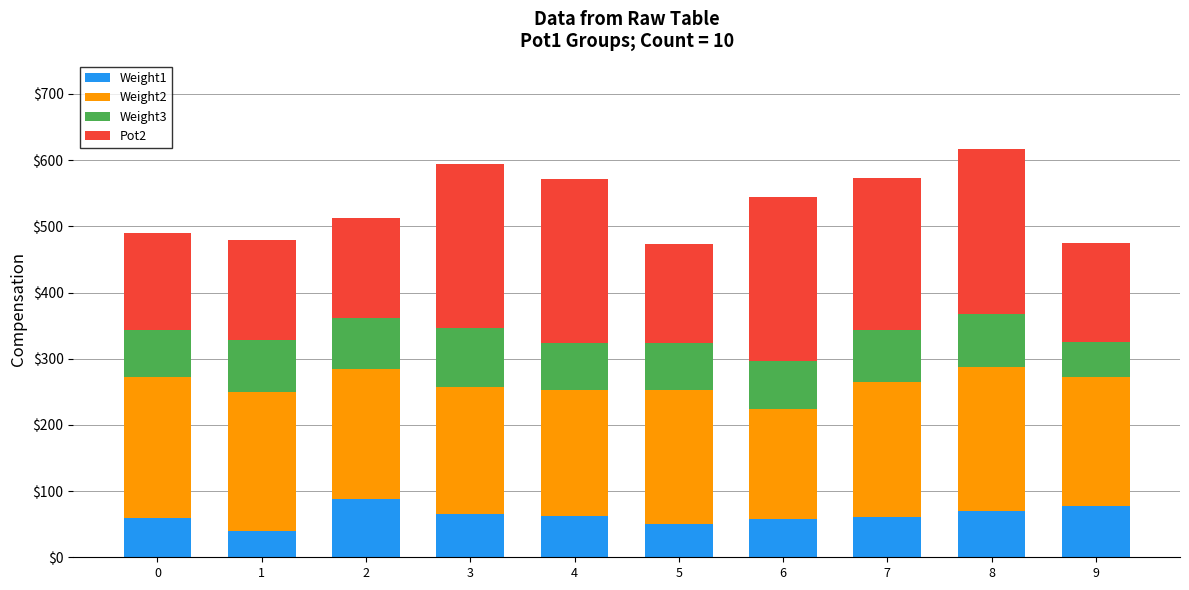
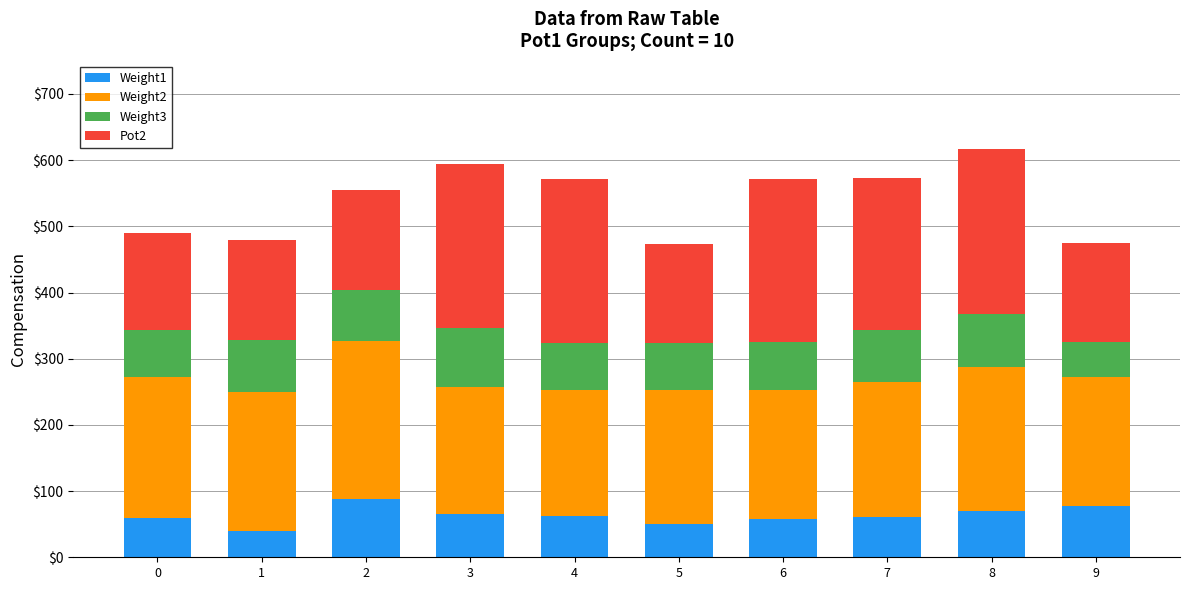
Weight2, 2: $200 -> $240
Weight2, 6: $170 -> $190
